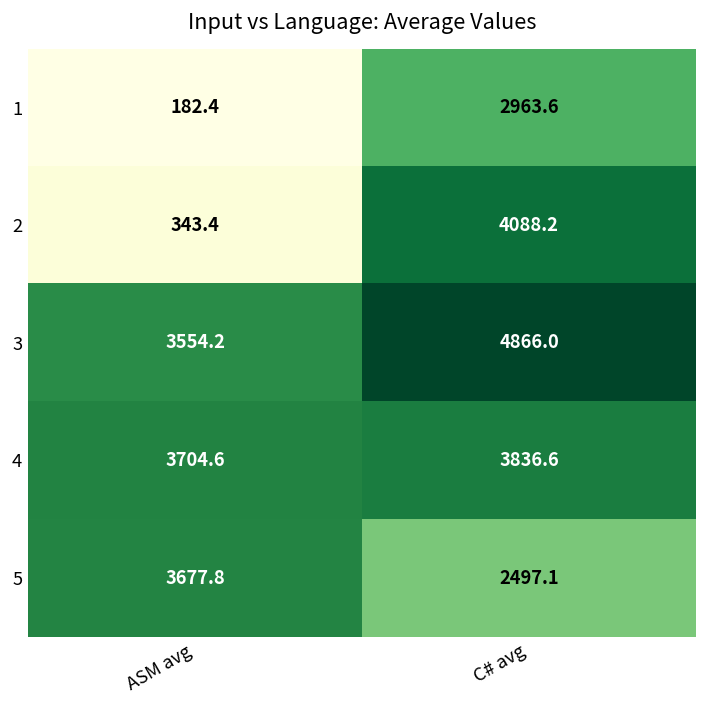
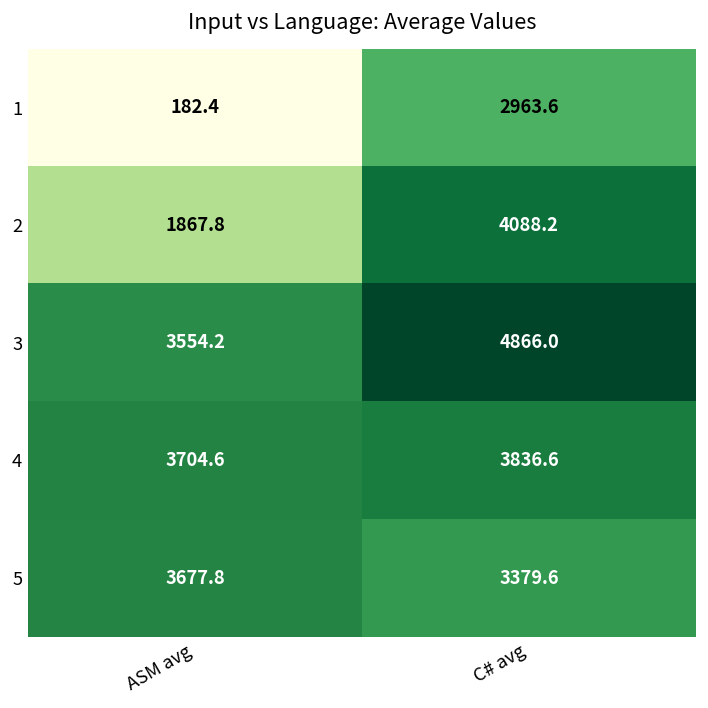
2, ASM avg: 343.4 -> 1867.8
5, C# avg: 2497.1 -> 3379.6
